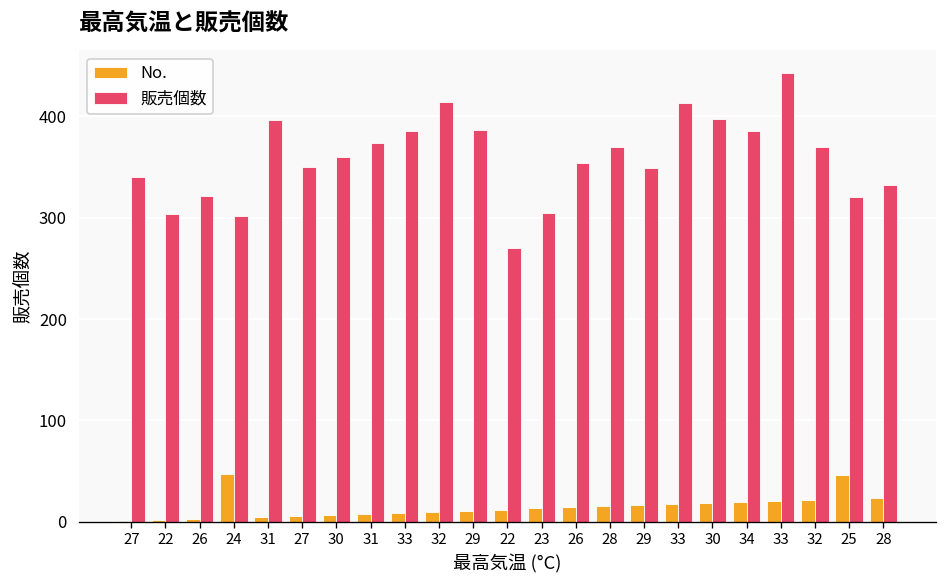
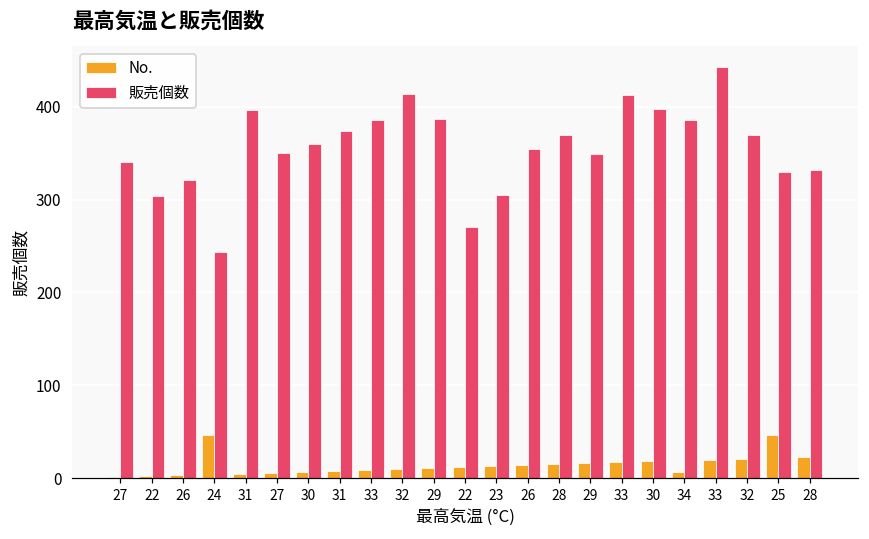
販売個数, 24: 300 -> 240
No., 34: 20 -> 10
販売個数, 25: 320 -> 330
